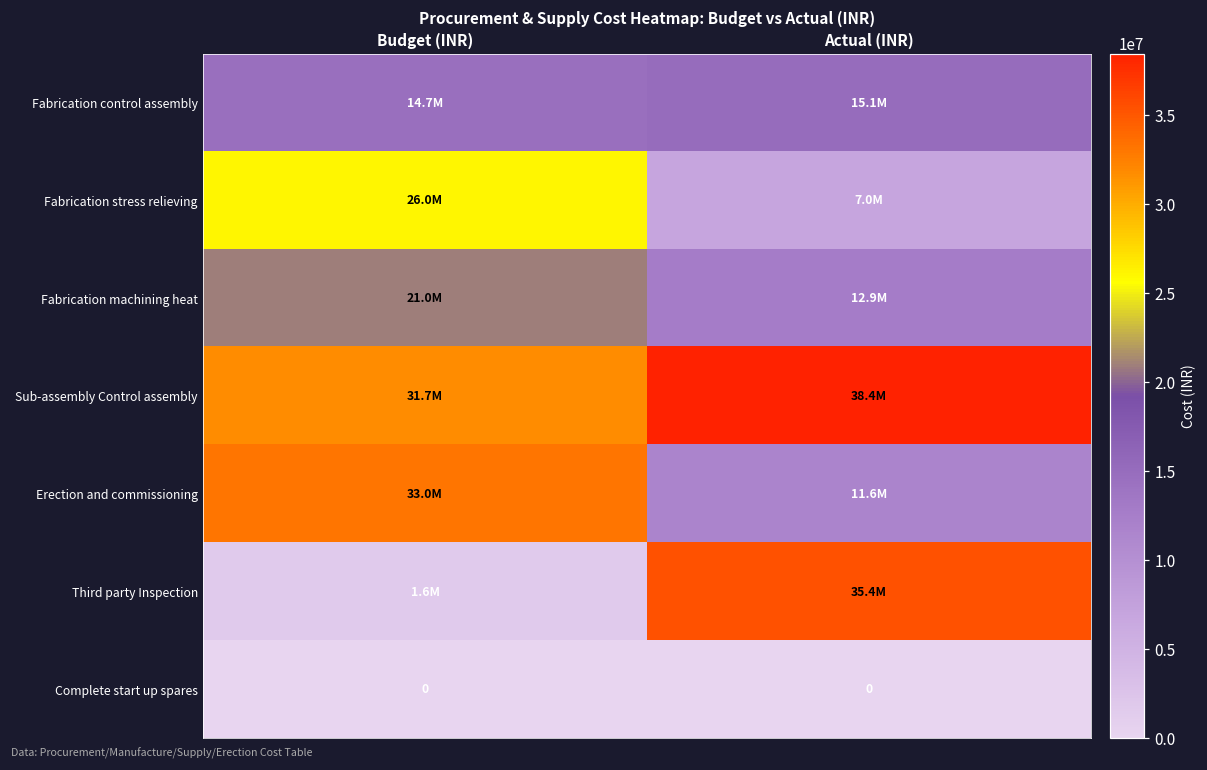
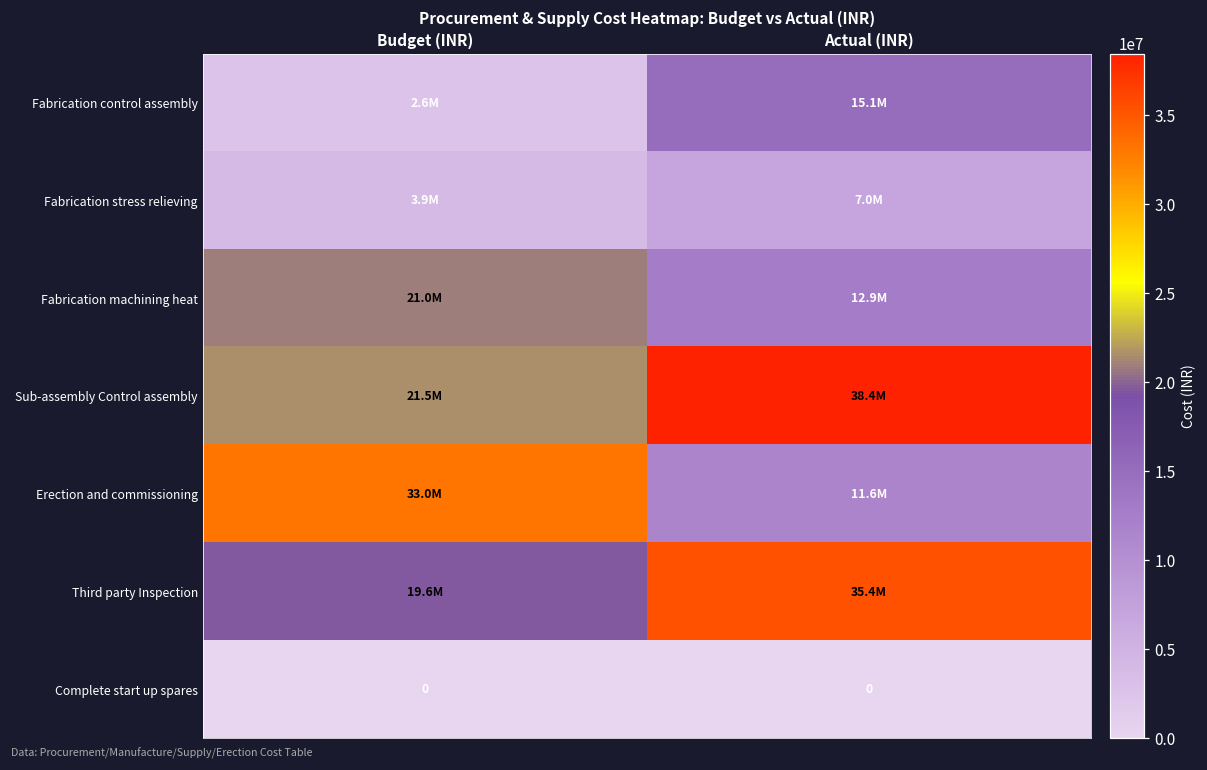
Fabrication control assembly, Budget (INR): 14.7M -> 2.6M
Fabrication stress relieving, Budget (INR): 26.0M -> 3.9M
Sub-assembly Control assembly, Budget (INR): 31.7M -> 21.5M
Third party Inspection, Budget (INR): 1.6M -> 19.6M
